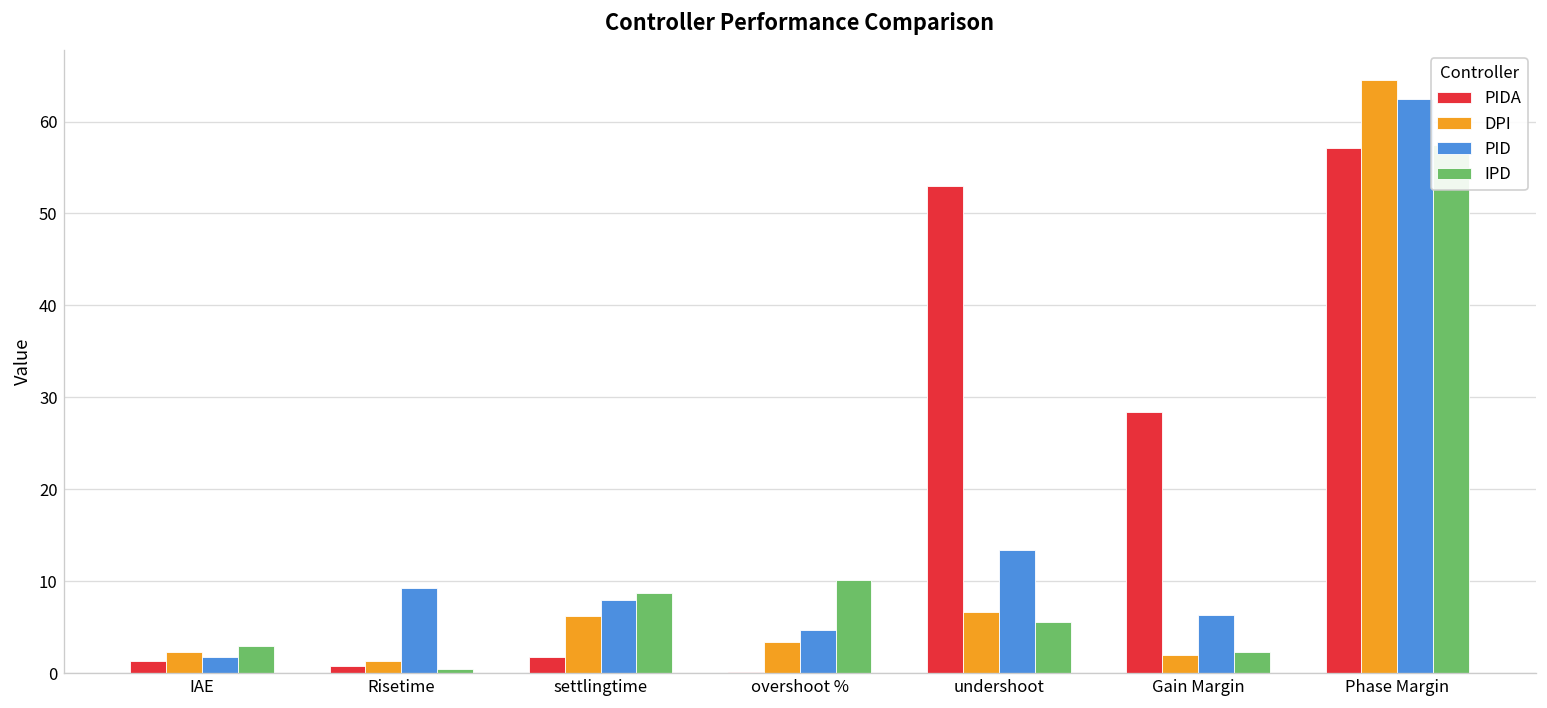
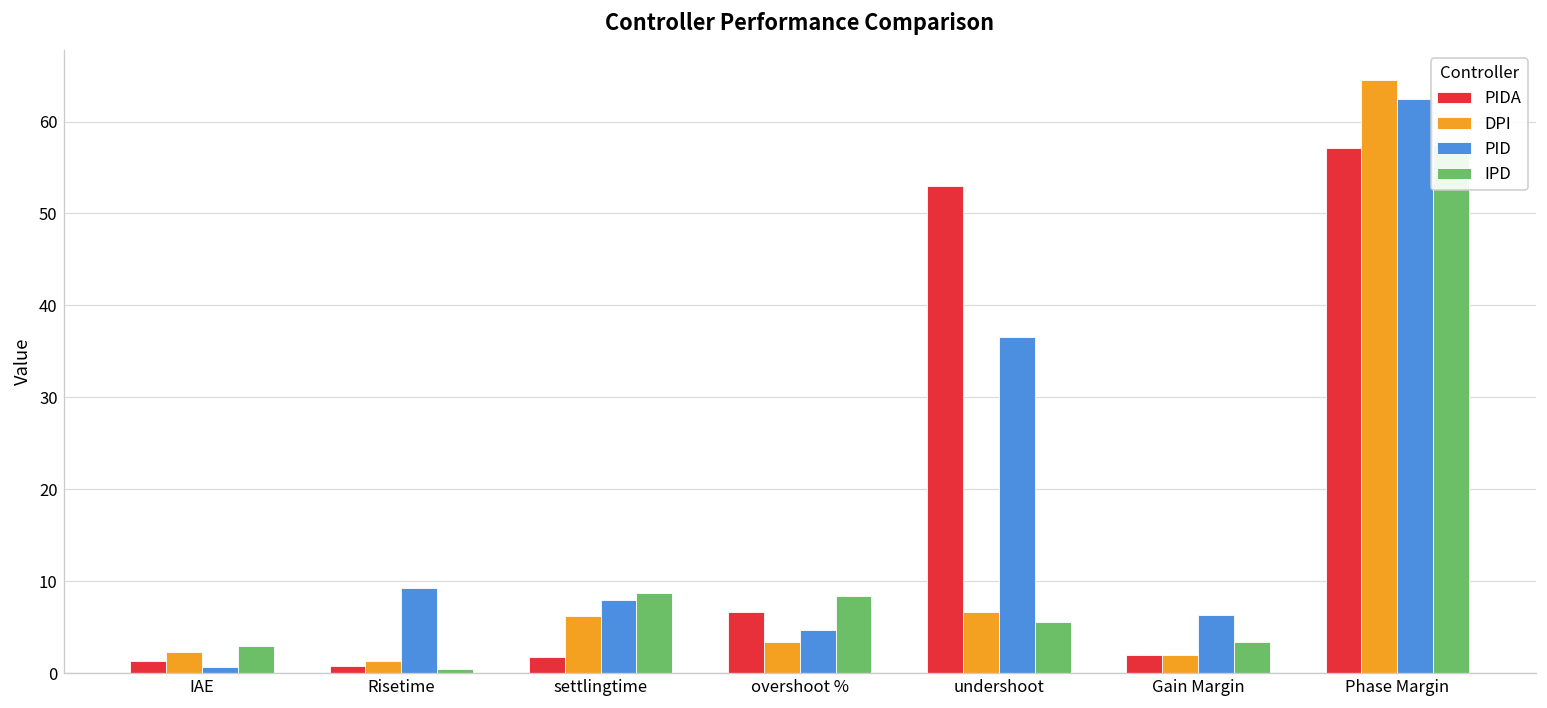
PID, IAE: 2 -> 1
PIDA, overshoot %: 0 -> 7
IPD, overshoot %: 10 -> 8
PID, undershoot: 13 -> 37
PIDA, Gain Margin: 28 -> 2
IPD, Gain Margin: 2 -> 3
